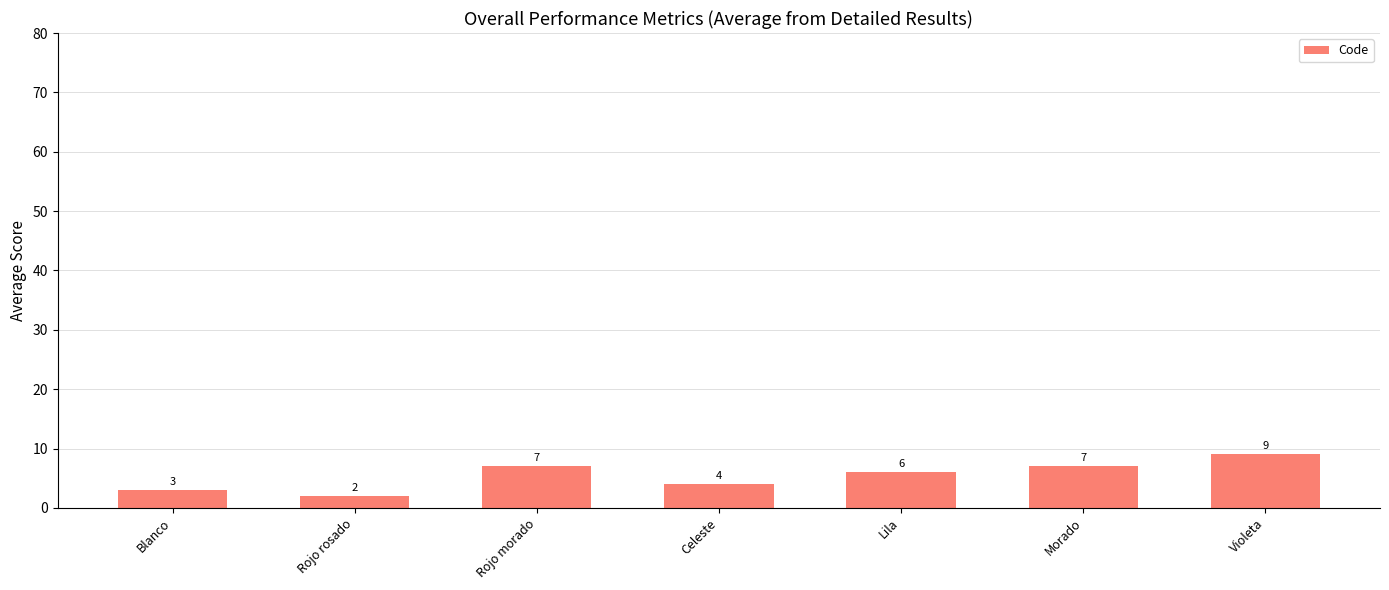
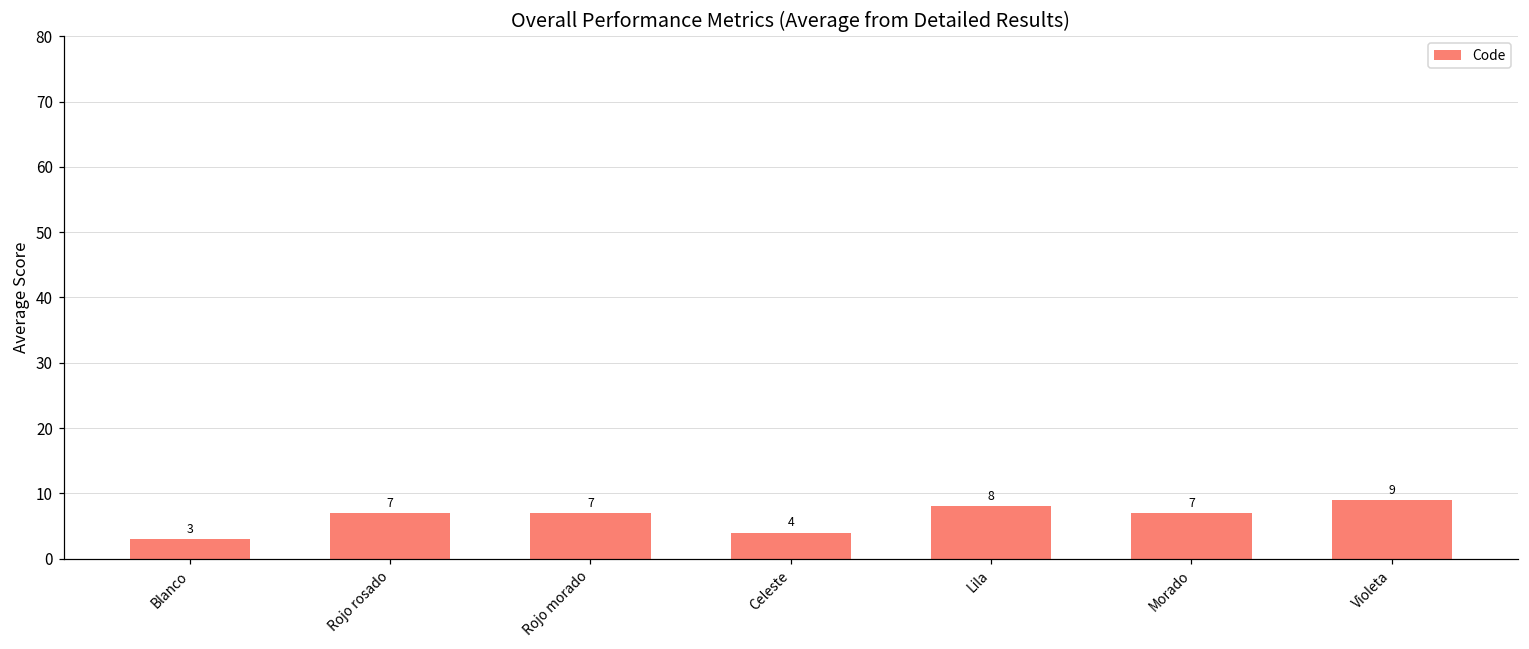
Rojo rosado: 2 -> 7
Lila: 6 -> 8
